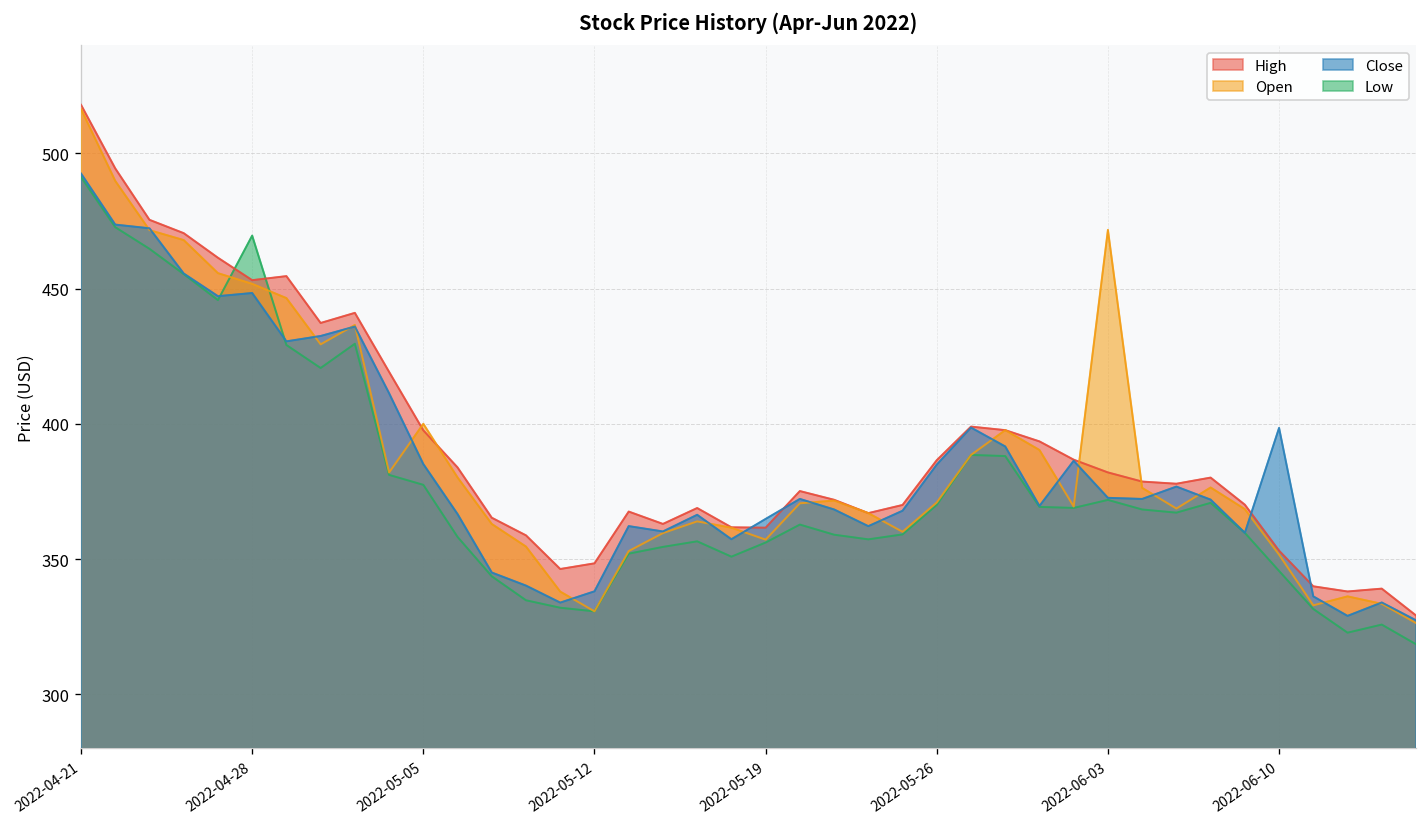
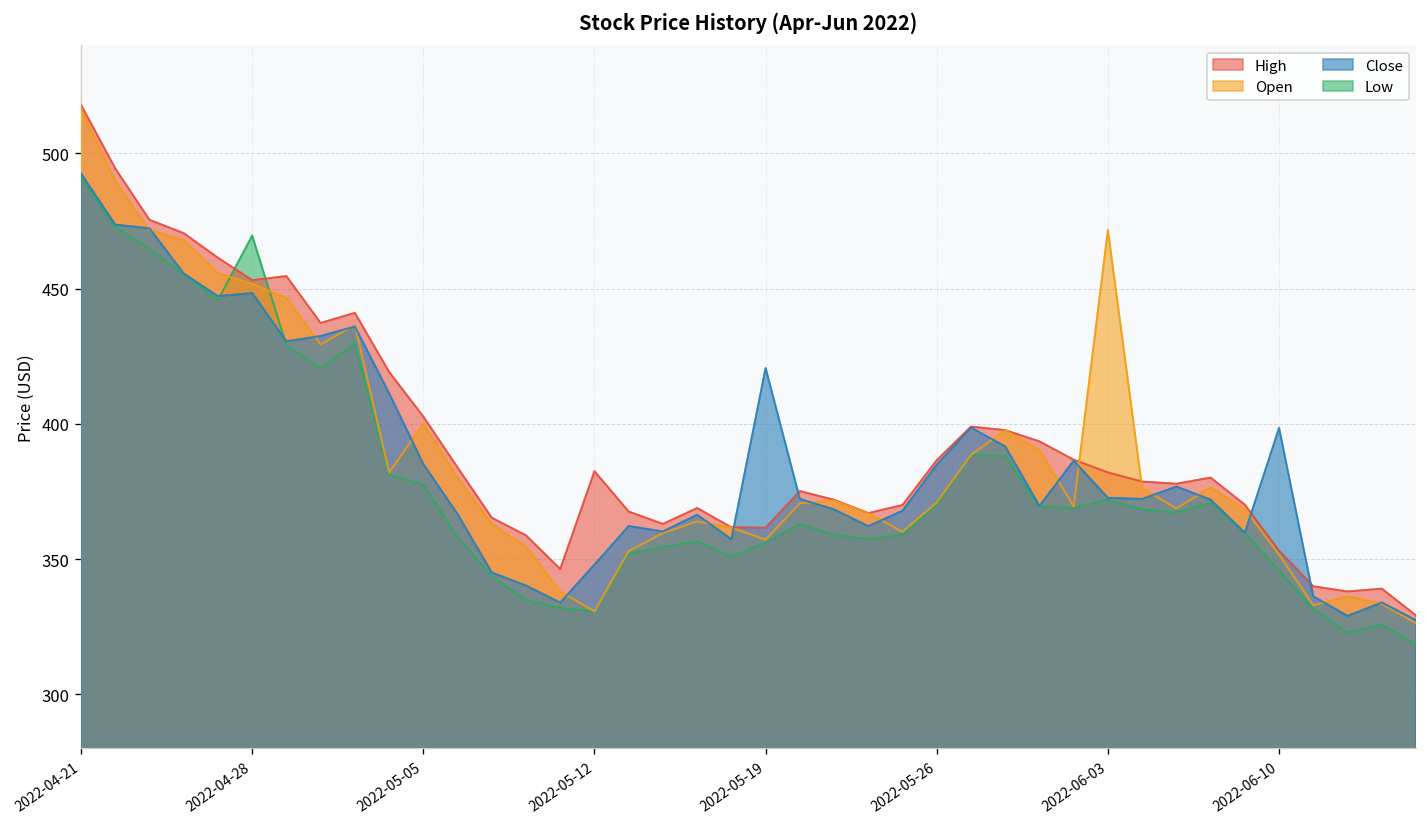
High, 2022-05-05: 398 -> 403
High, 2022-05-12: 348 -> 382
Close, 2022-05-12: 338 -> 348
Close, 2022-05-19: 365 -> 421
